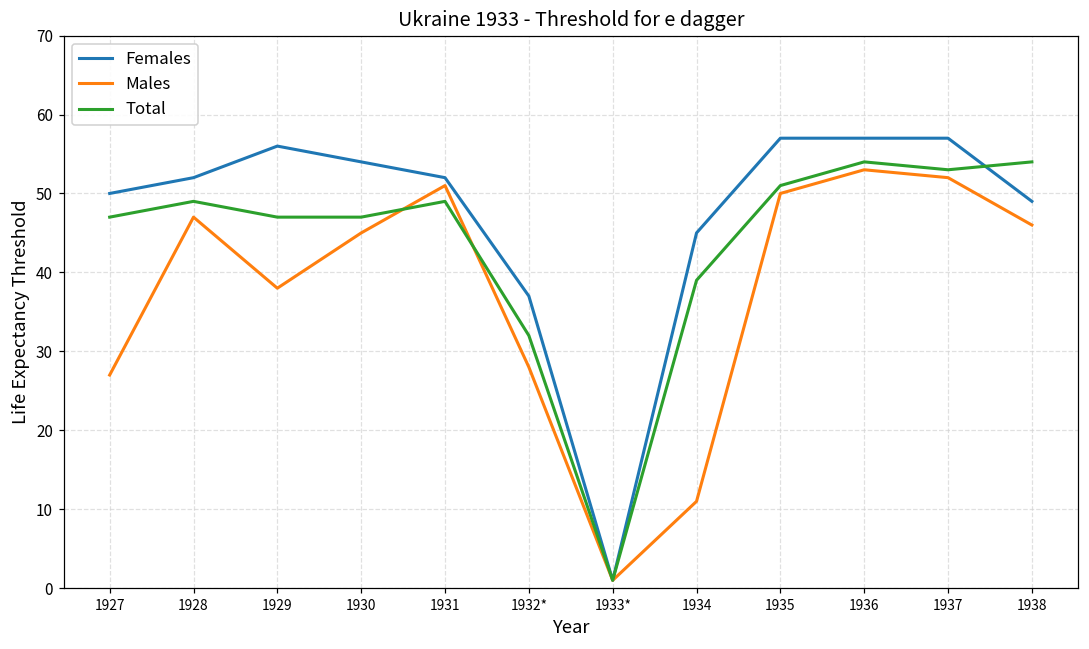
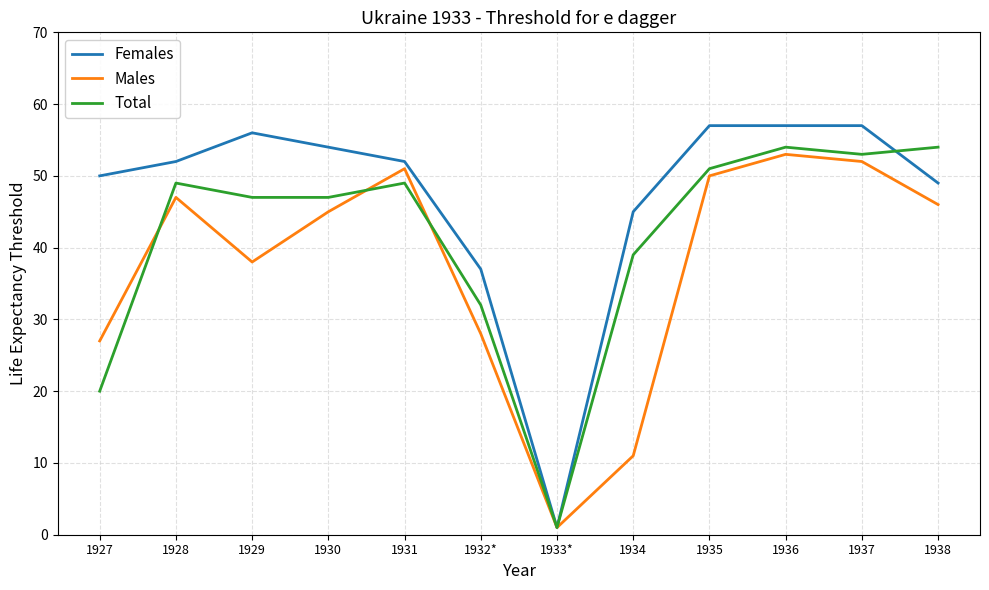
Total, 1927: 47 -> 20
